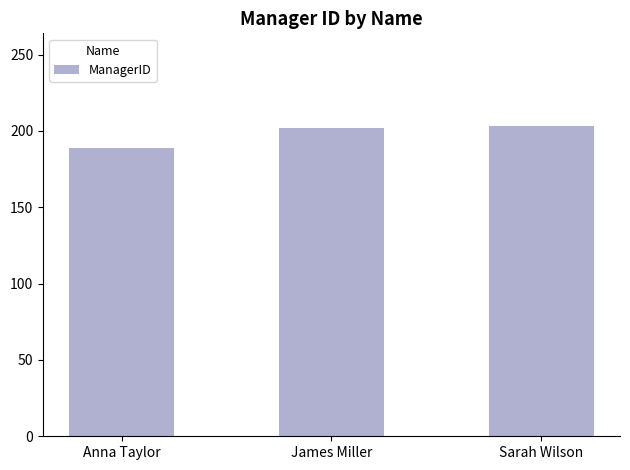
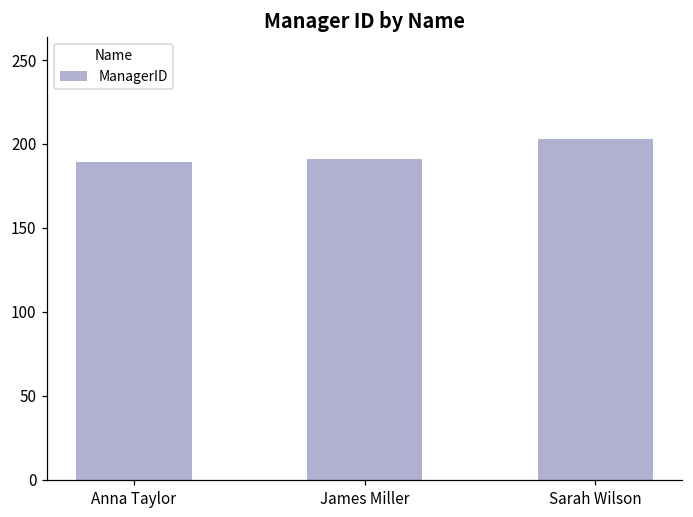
James Miller: 202 -> 191
